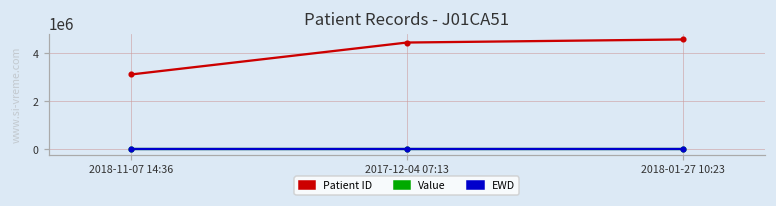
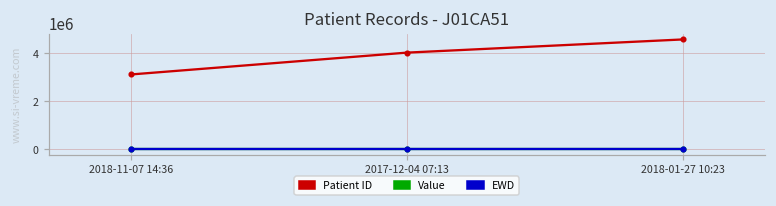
Patient ID, 2017-12-04 07:13: 4400000 -> 4000000
